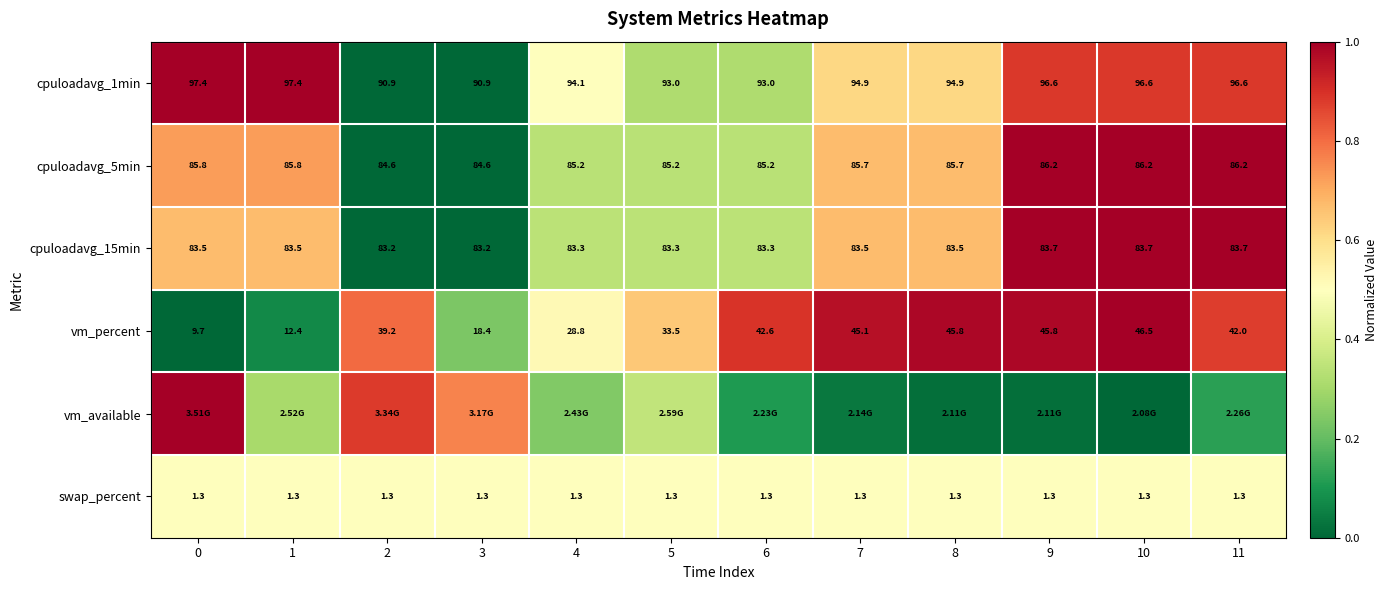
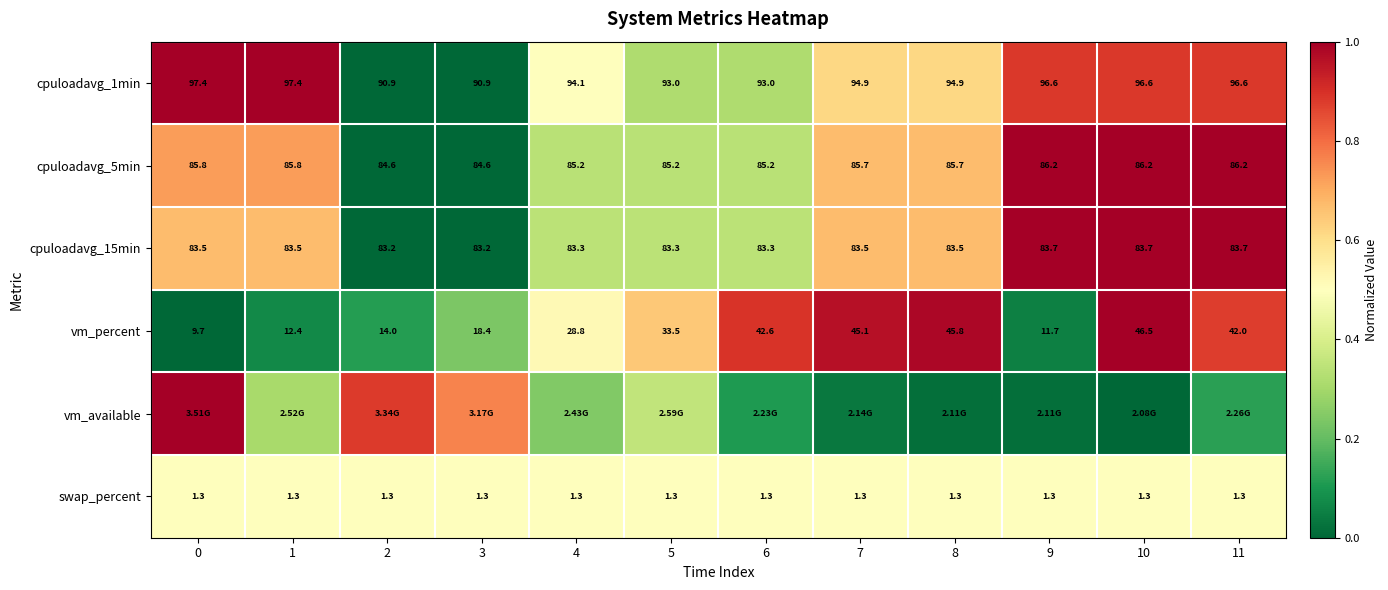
vm_percent, 2: 39.2 -> 14.0
vm_percent, 9: 45.8 -> 11.7
